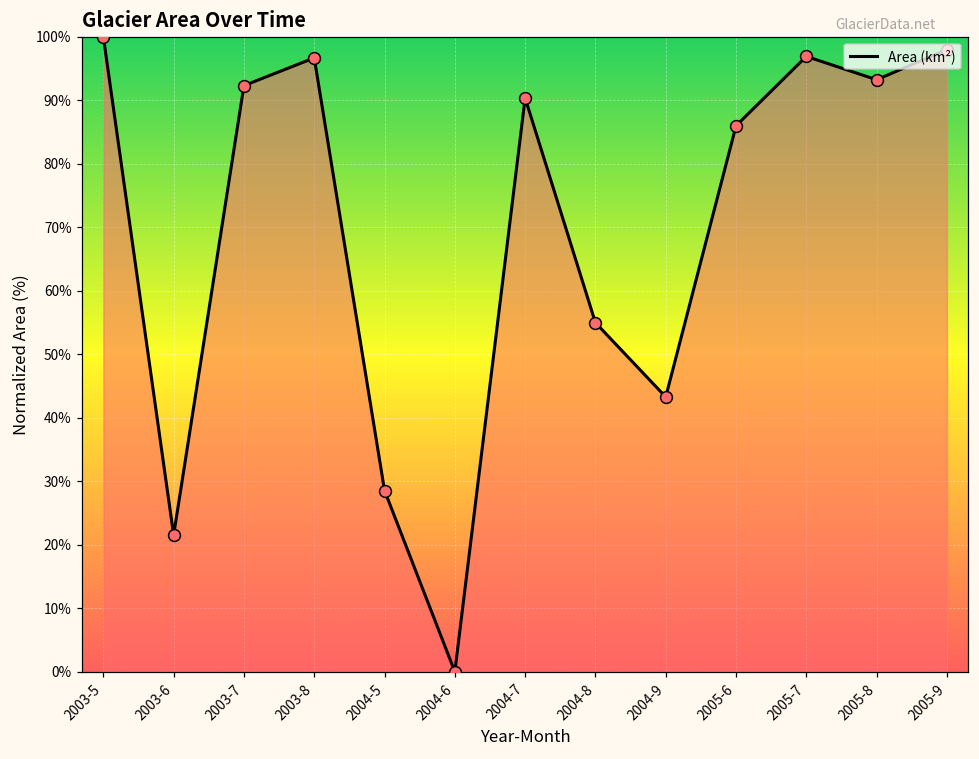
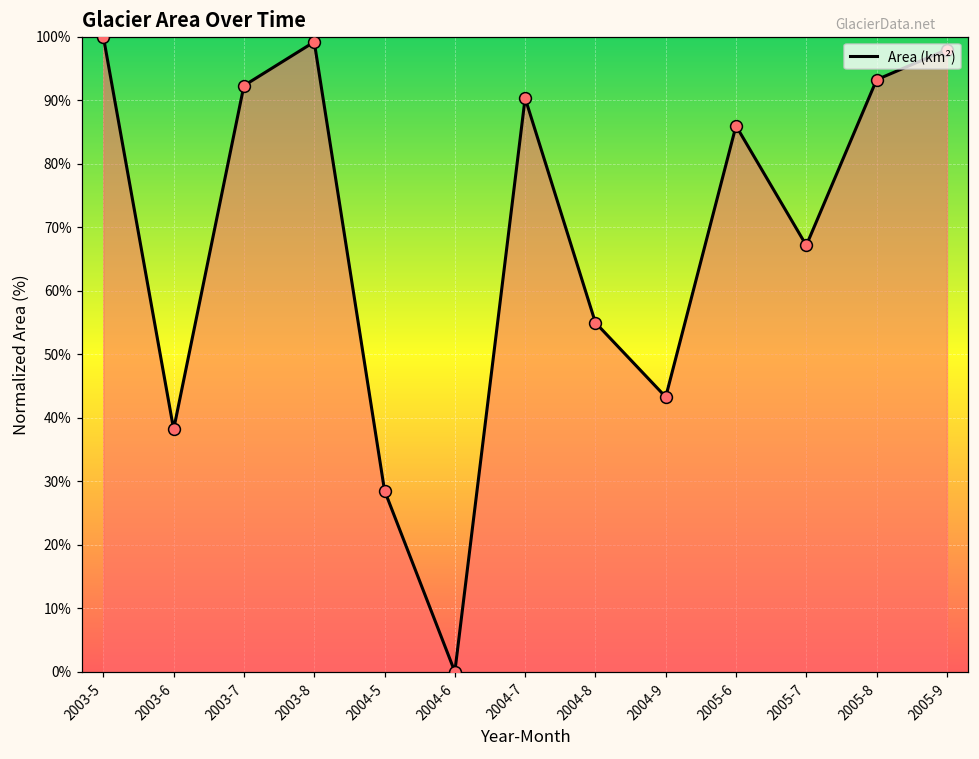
2003-6: 22% -> 38%
2003-8: 97% -> 99%
2005-7: 97% -> 67%
